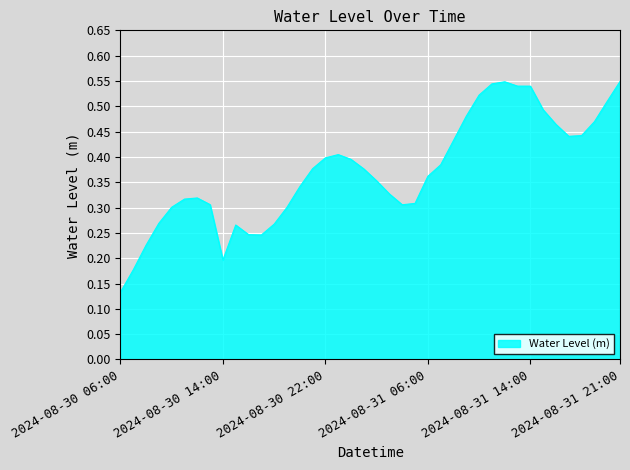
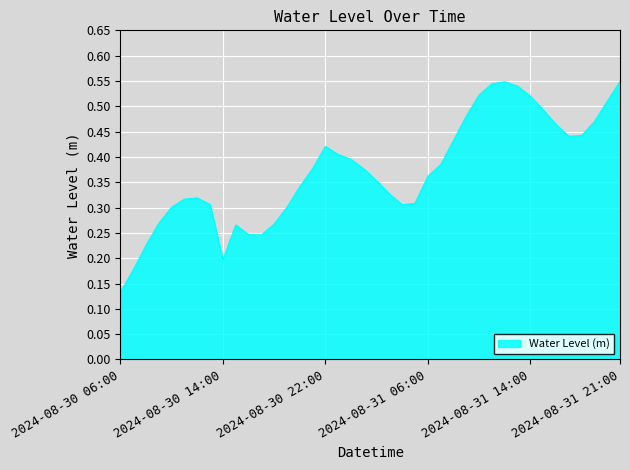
2024-08-30 22:00: 0.40 -> 0.42
2024-08-31 14:00: 0.54 -> 0.52
